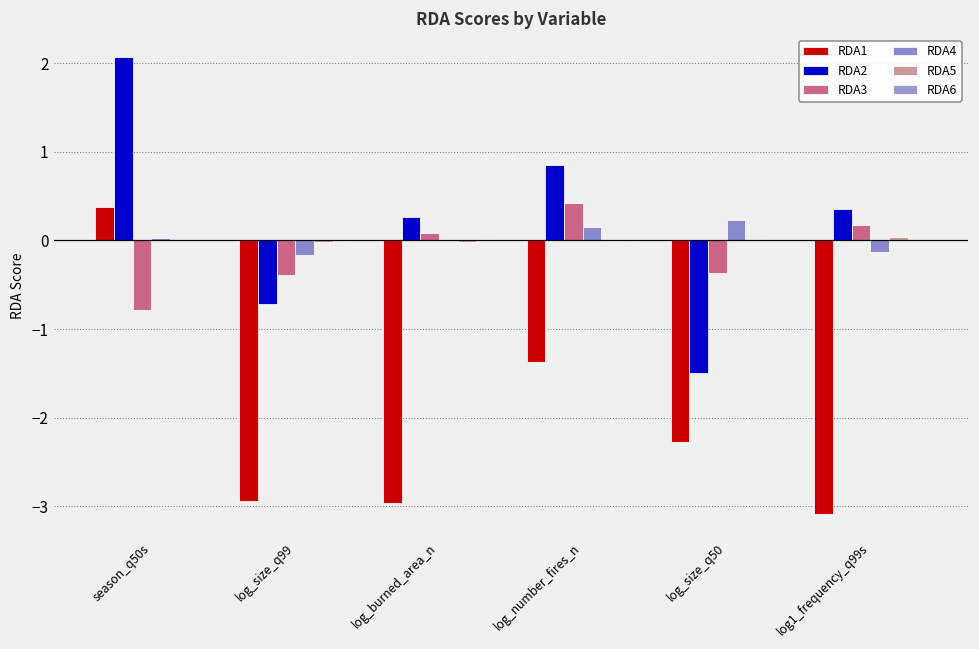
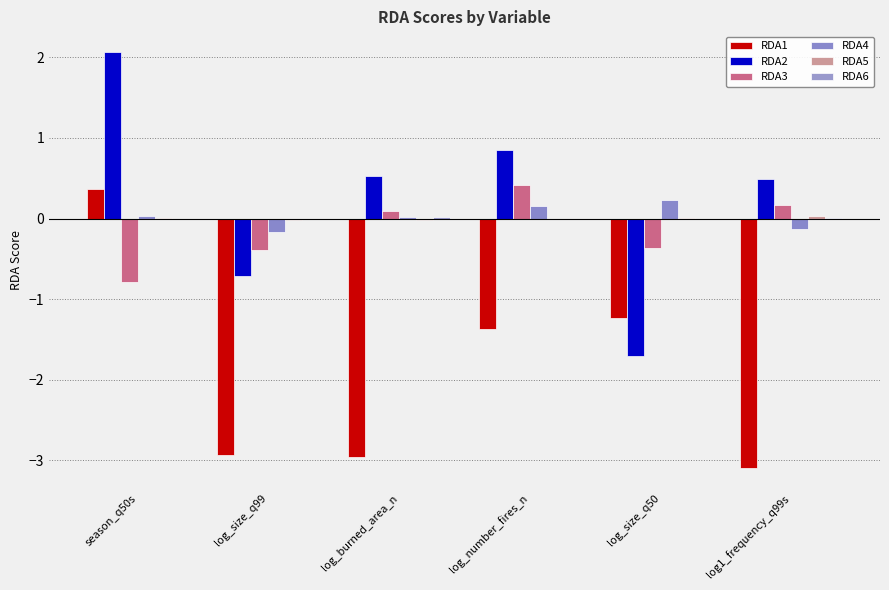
RDA2, log_burned_area_n: 0.3 -> 0.5
RDA1, log_size_q50: -2.3 -> -1.2
RDA2, log_size_q50: -1.5 -> -1.7
RDA2, log1_frequency_q99s: 0.4 -> 0.5
